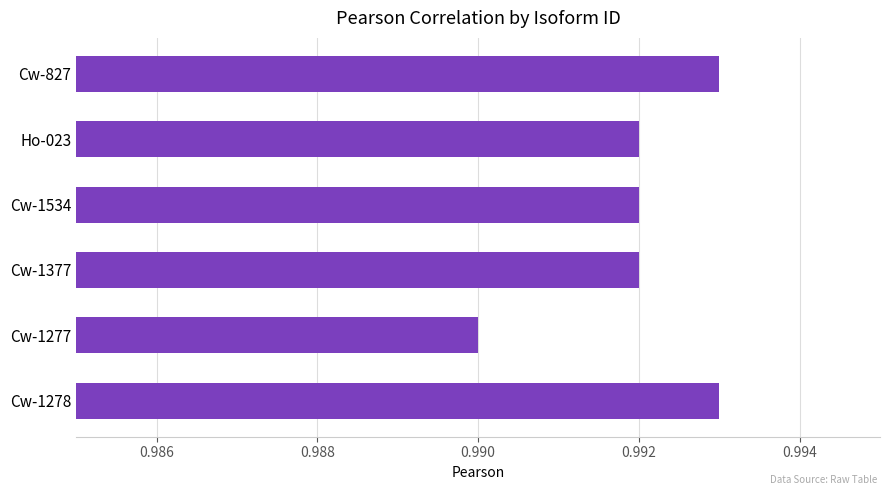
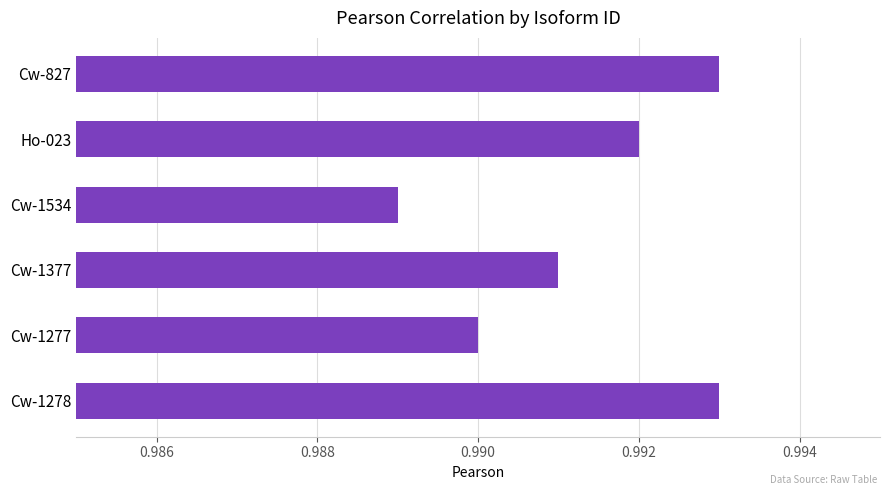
Cw-1534: 0.992 -> 0.989
Cw-1377: 0.992 -> 0.991
